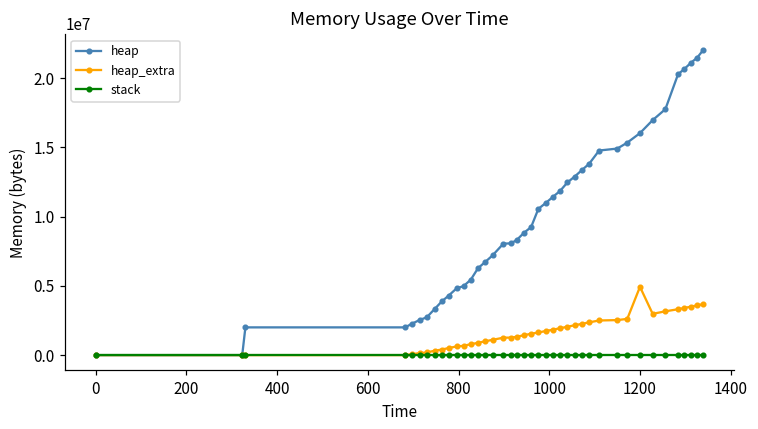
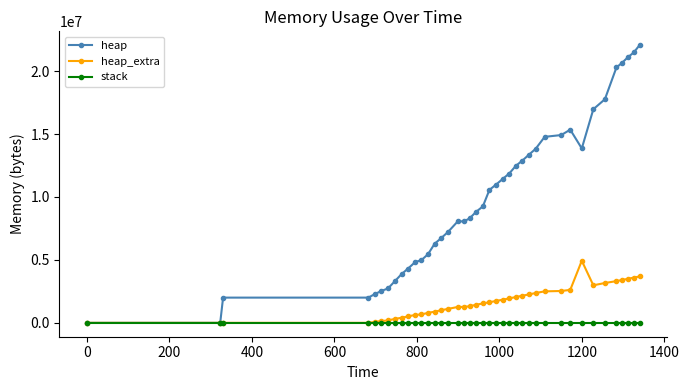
heap, 1200: 16000000 -> 13900000
